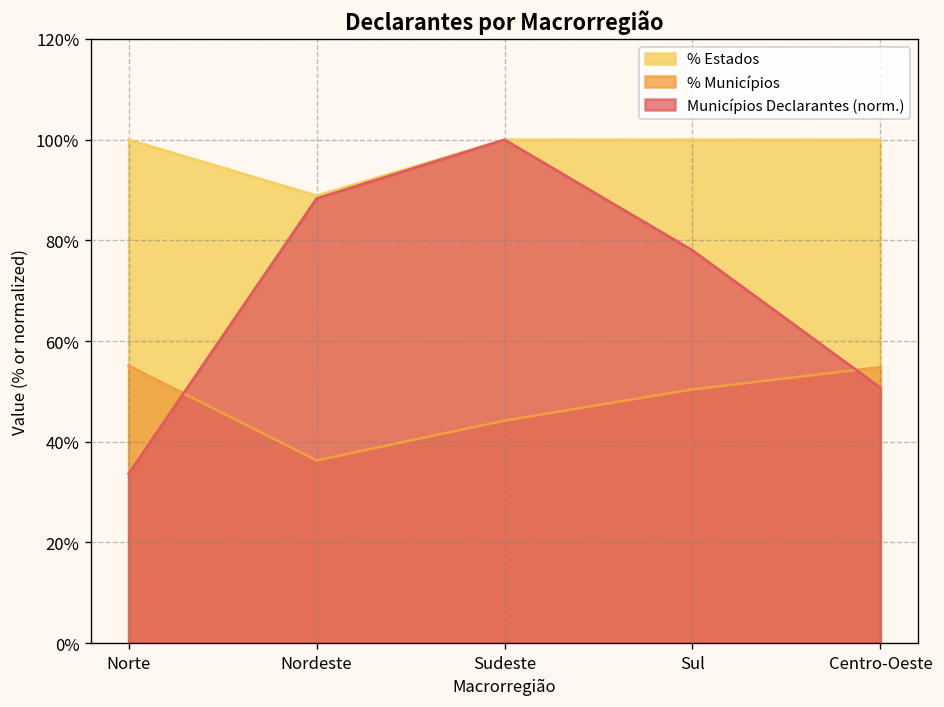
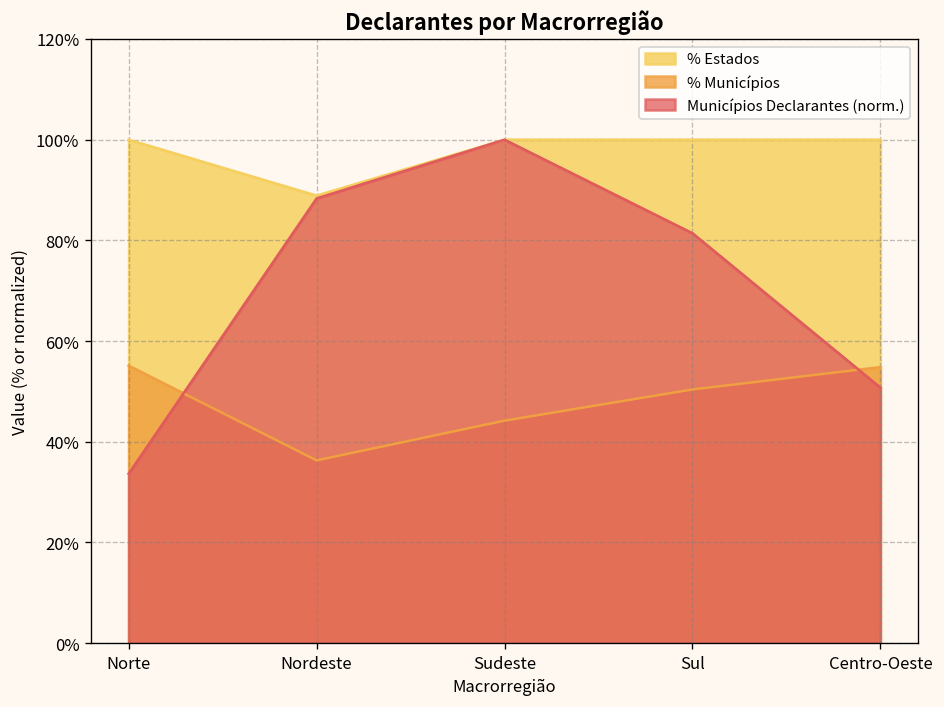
Municípios Declarantes (norm.), Sul: 78% -> 81%
